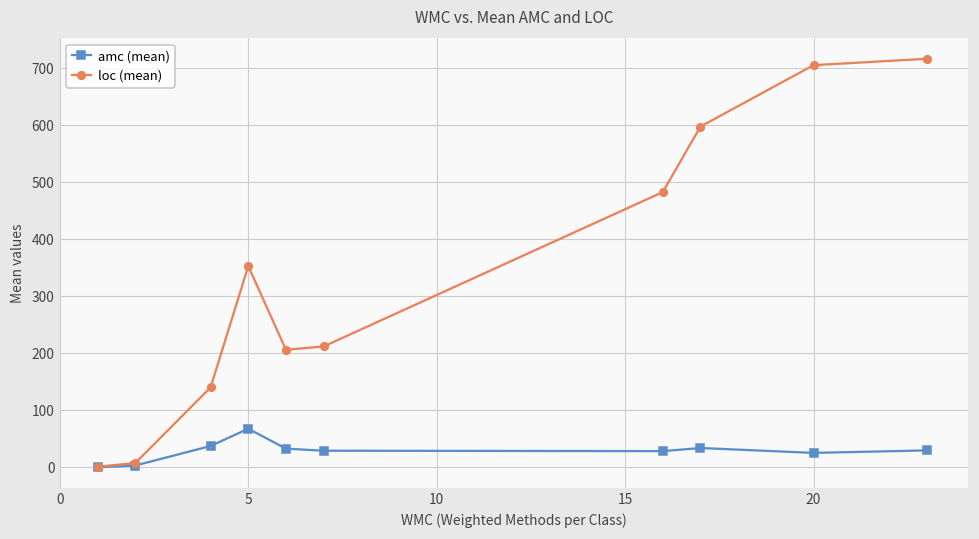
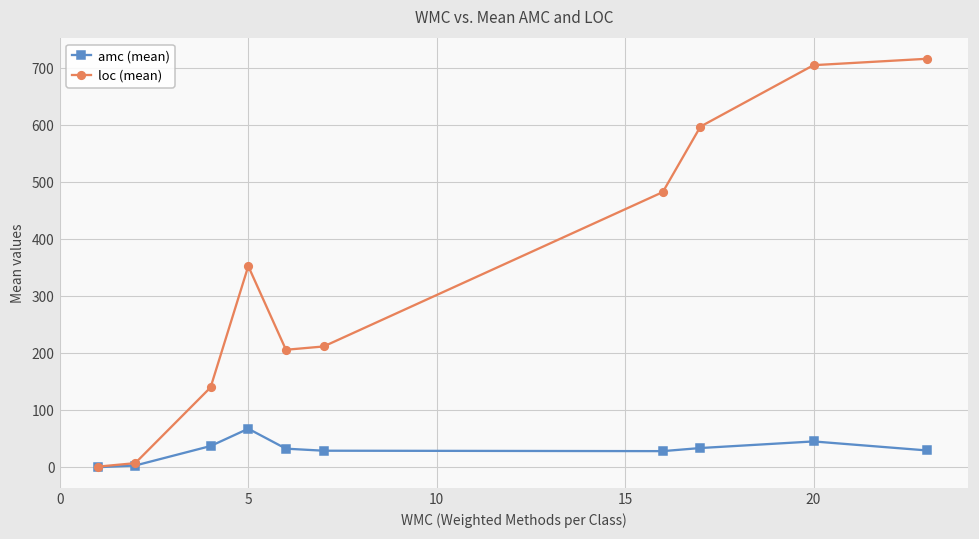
amc (mean), 20: 30 -> 50
